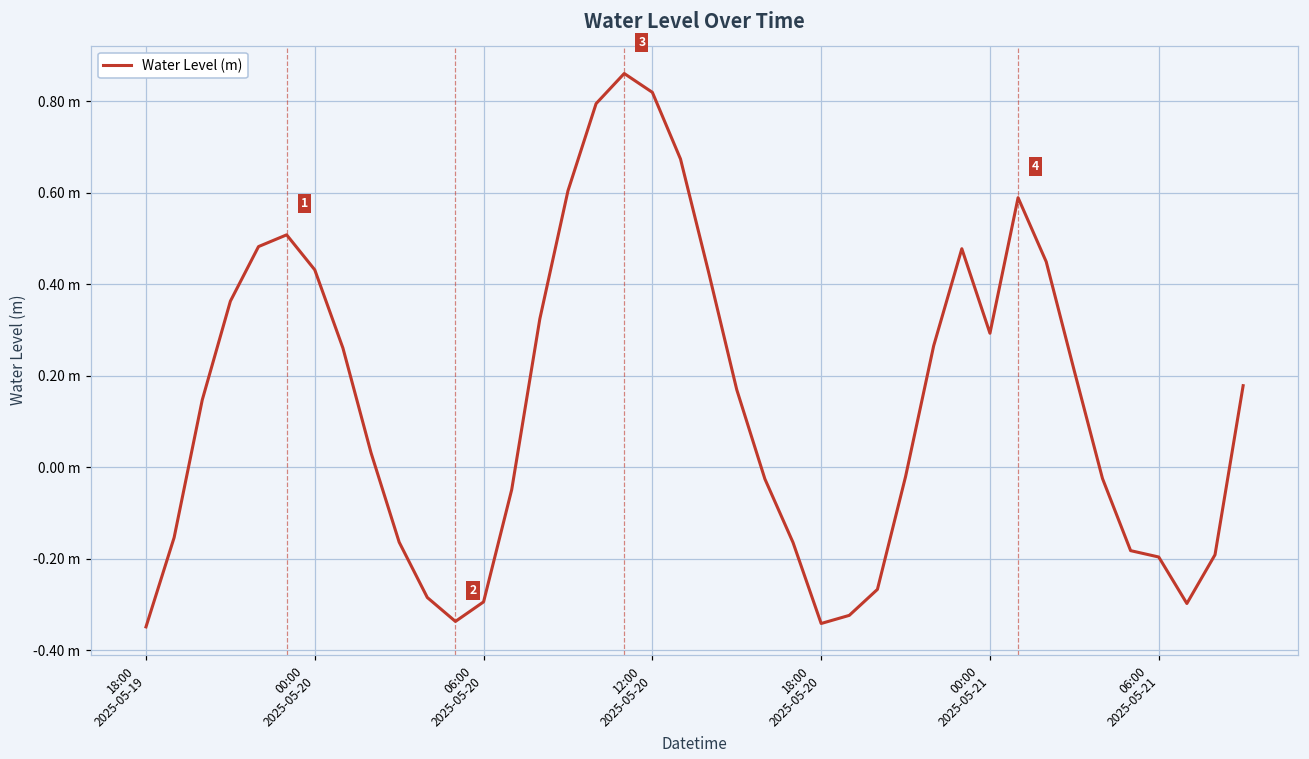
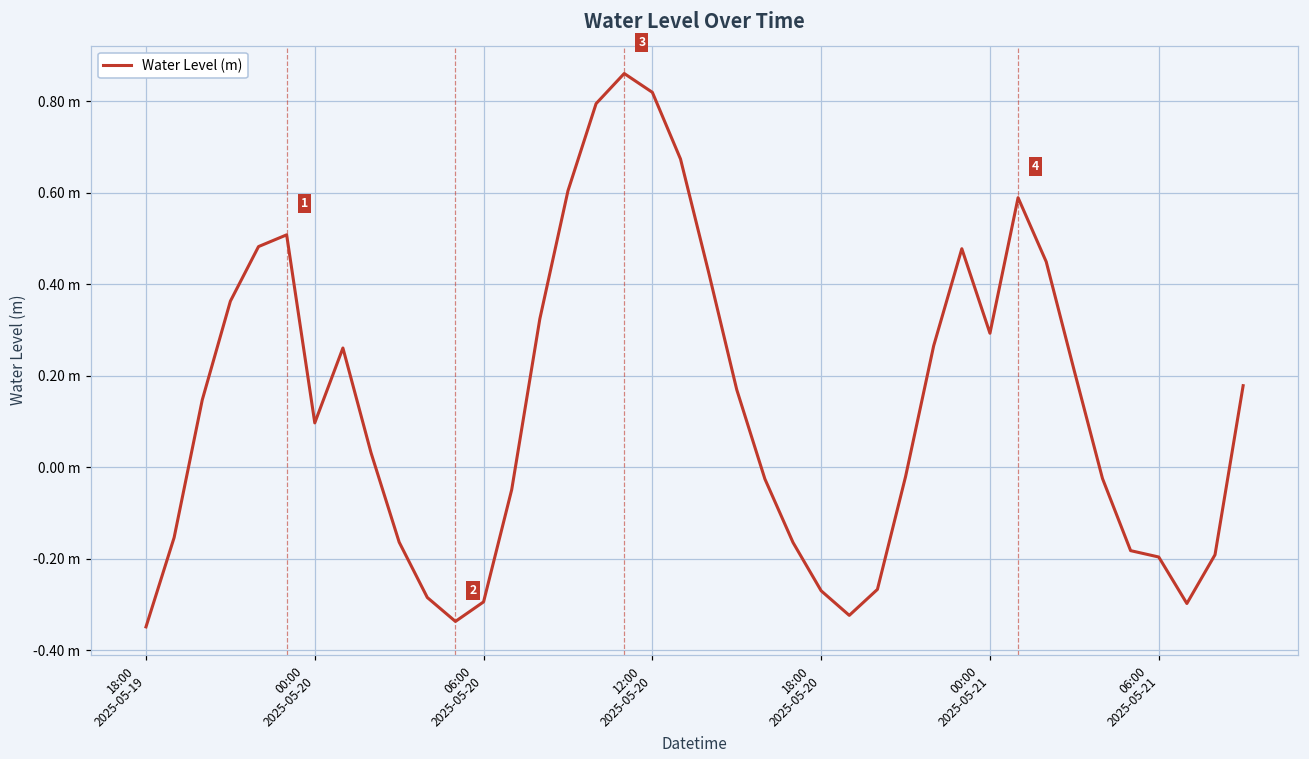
00:00 2025-05-20: 0.43 m -> 0.10 m
18:00 2025-05-20: -0.34 m -> -0.27 m
